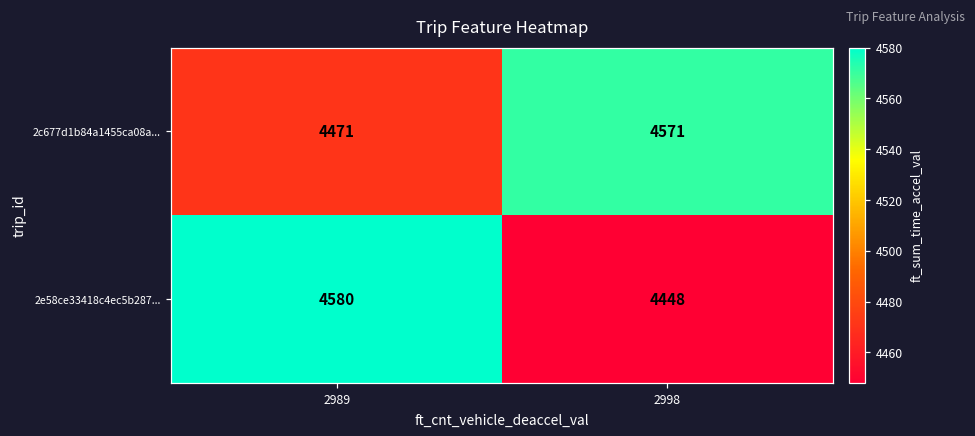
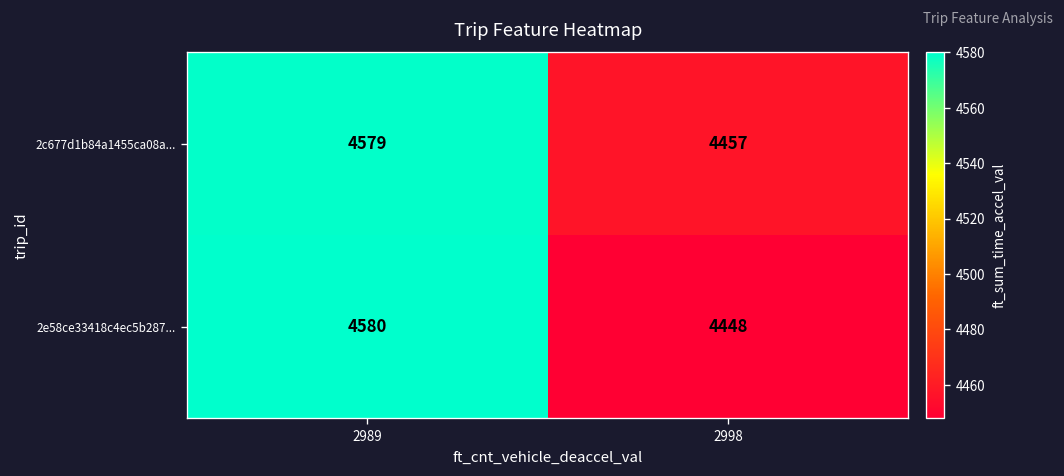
2c677d1b84a1455ca08a..., 2989: 4471 -> 4579
2c677d1b84a1455ca08a..., 2998: 4571 -> 4457
